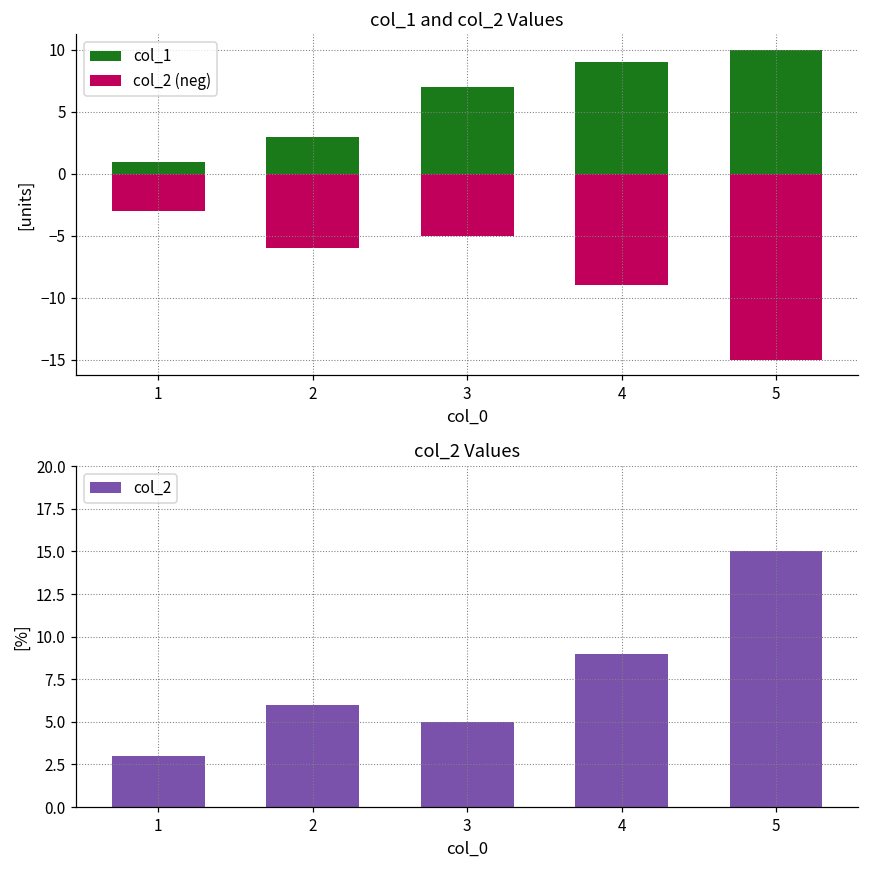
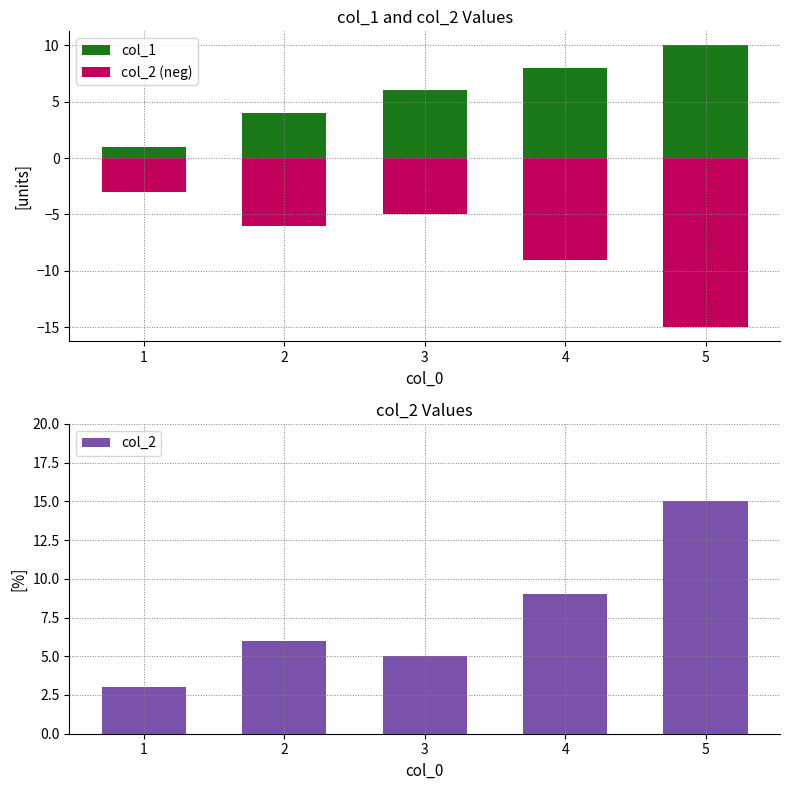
col_1 and col_2 Values, col_1, 2: 3 -> 4
col_1 and col_2 Values, col_1, 3: 7 -> 6
col_1 and col_2 Values, col_1, 4: 9 -> 8
